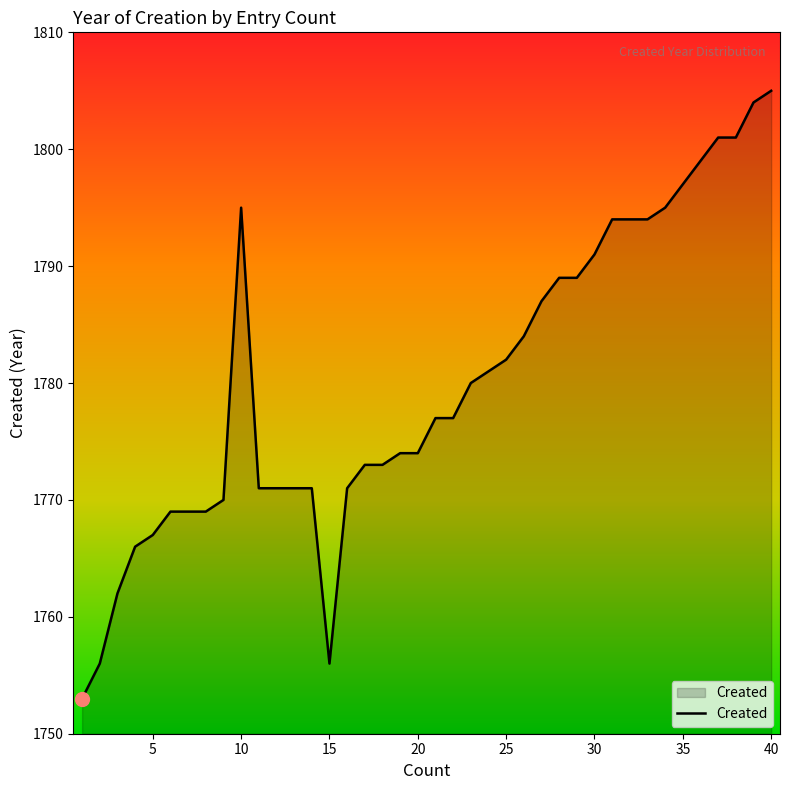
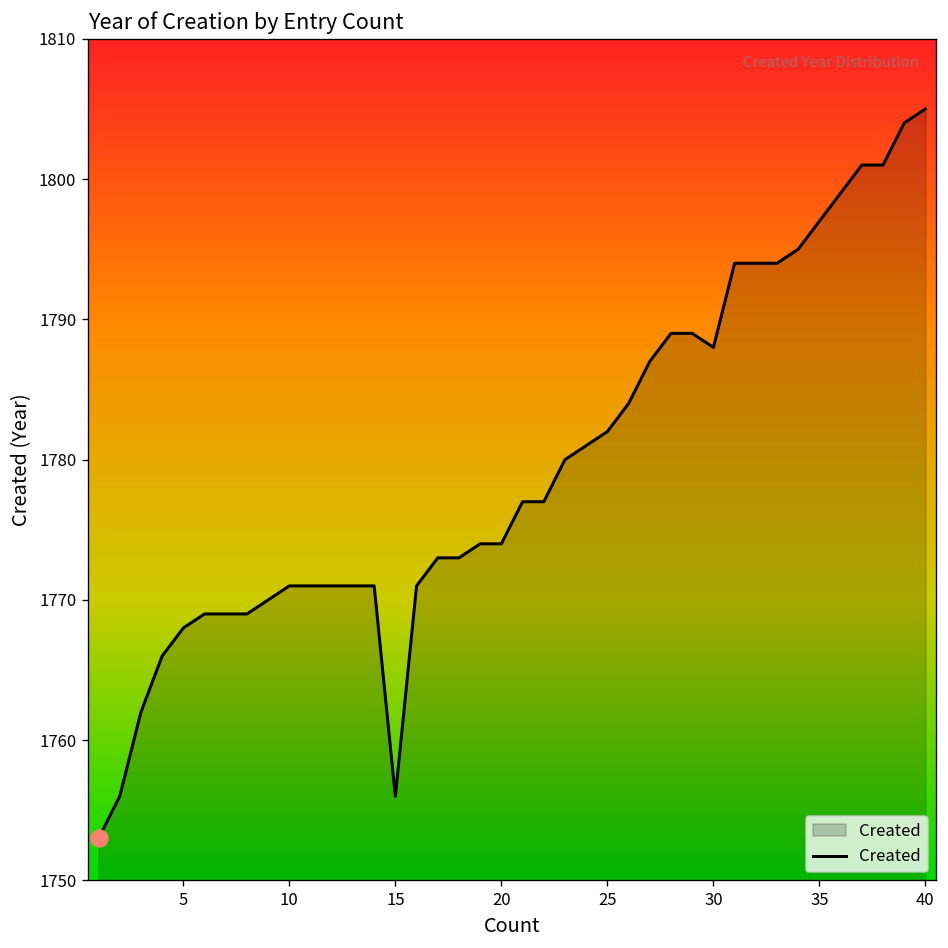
Created, 5: 1767 -> 1768
Created, 10: 1795 -> 1771
Created, 30: 1791 -> 1788
